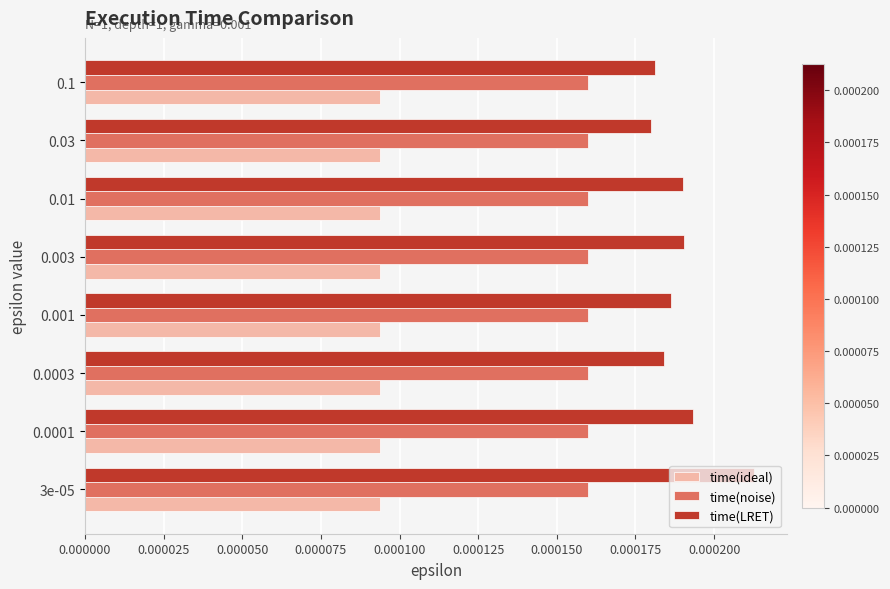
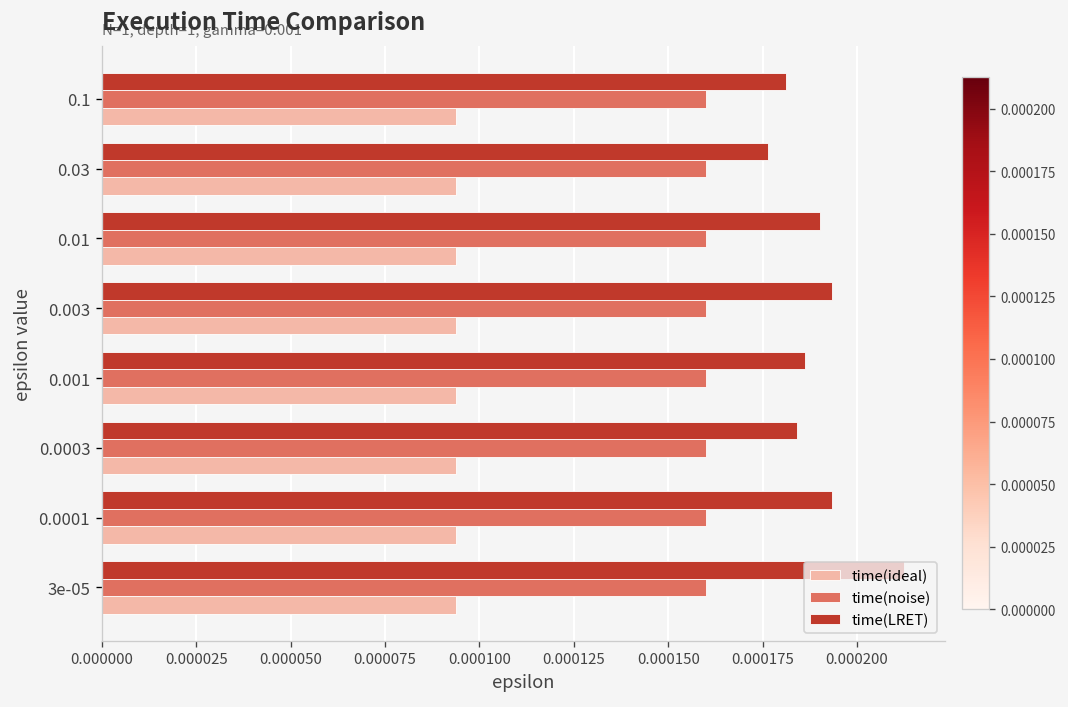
time(LRET), 0.03: 0.000180 -> 0.000176
time(LRET), 0.003: 0.000190 -> 0.000194
